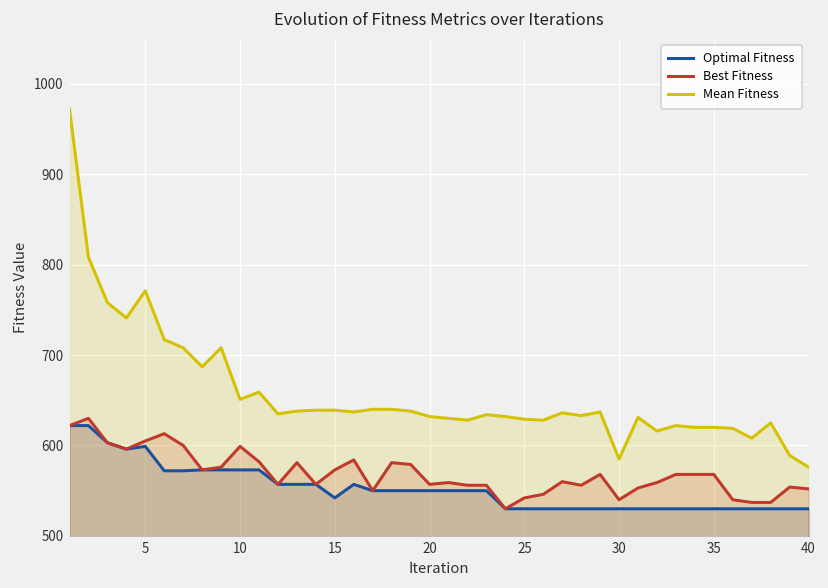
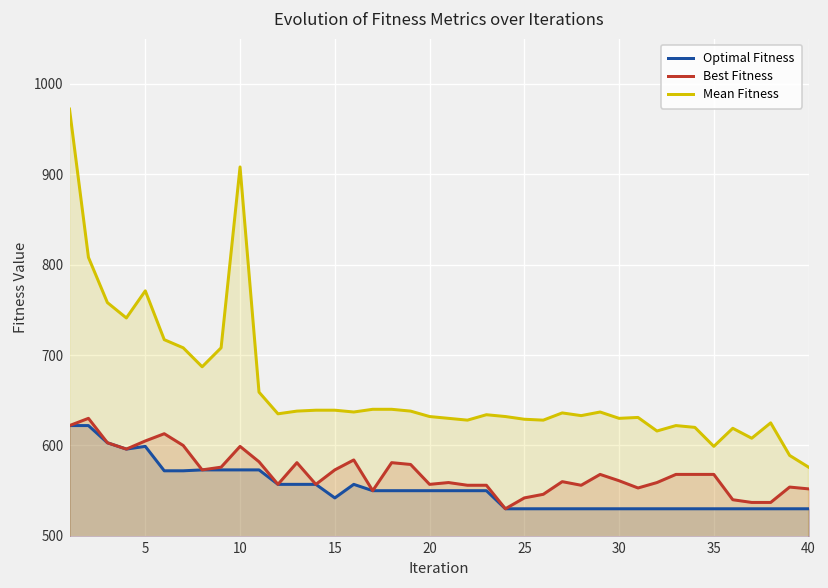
Mean Fitness, 10: 650 -> 910
Best Fitness, 30: 540 -> 560
Mean Fitness, 30: 590 -> 630
Mean Fitness, 35: 620 -> 600
